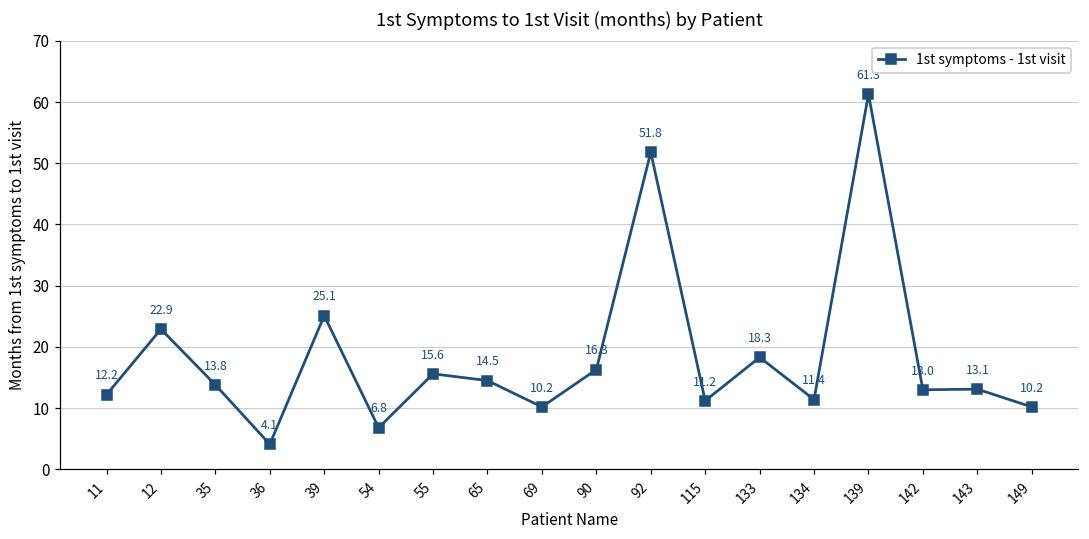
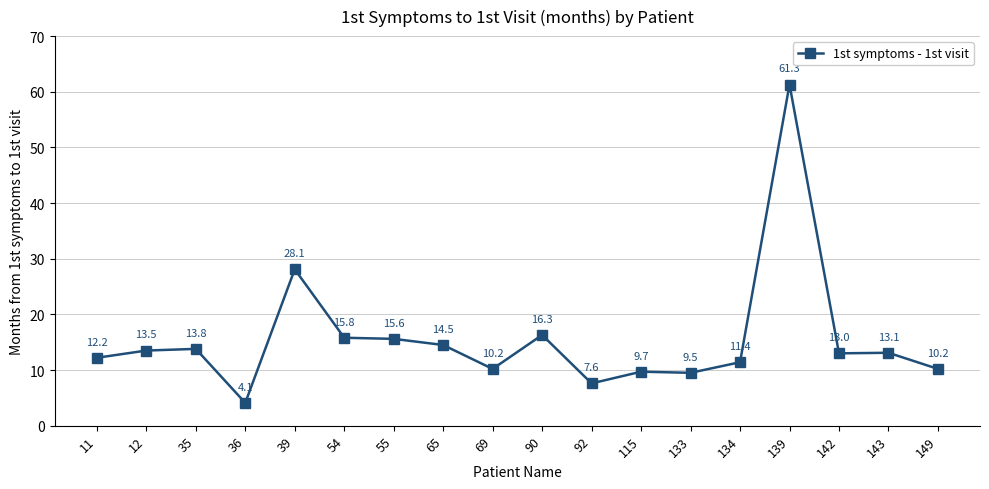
12: 22.9 -> 13.5
39: 25.1 -> 28.1
54: 6.8 -> 15.8
92: 51.8 -> 7.6
115: 11.2 -> 9.7
133: 18.3 -> 9.5
